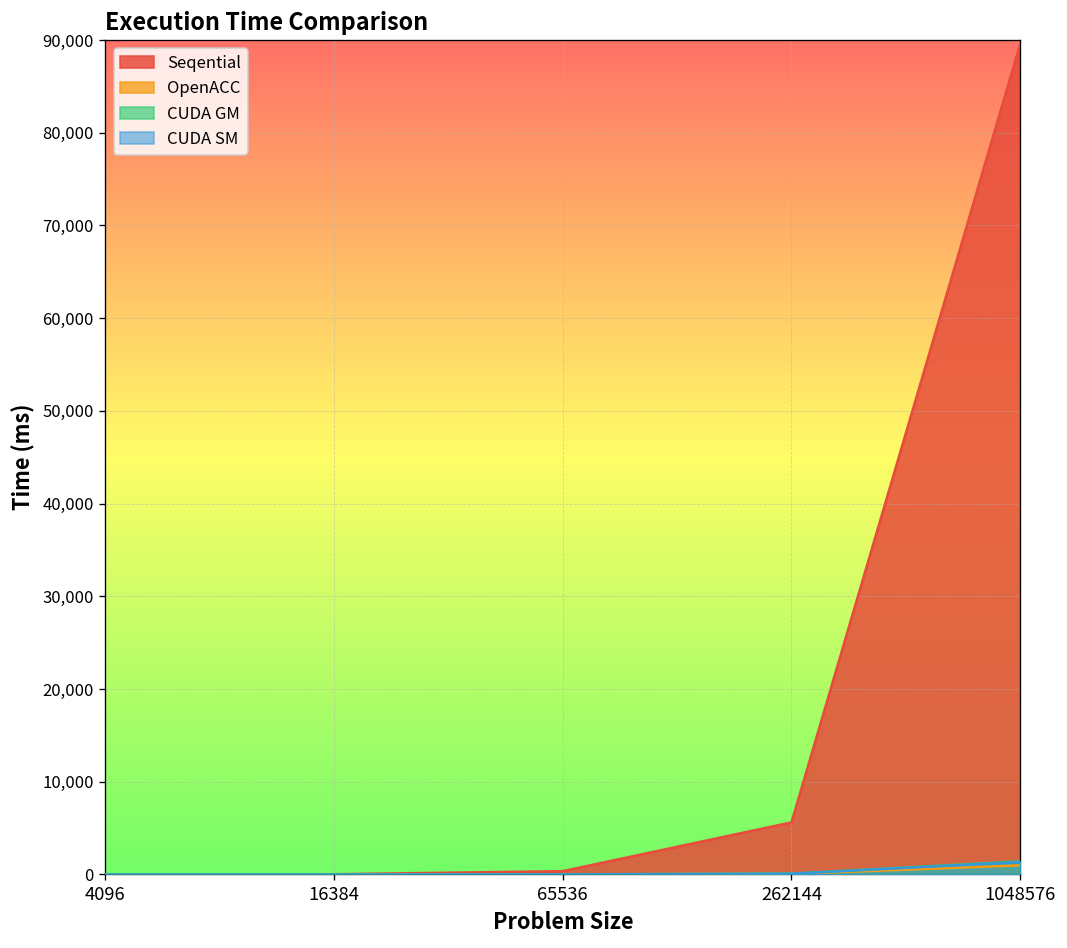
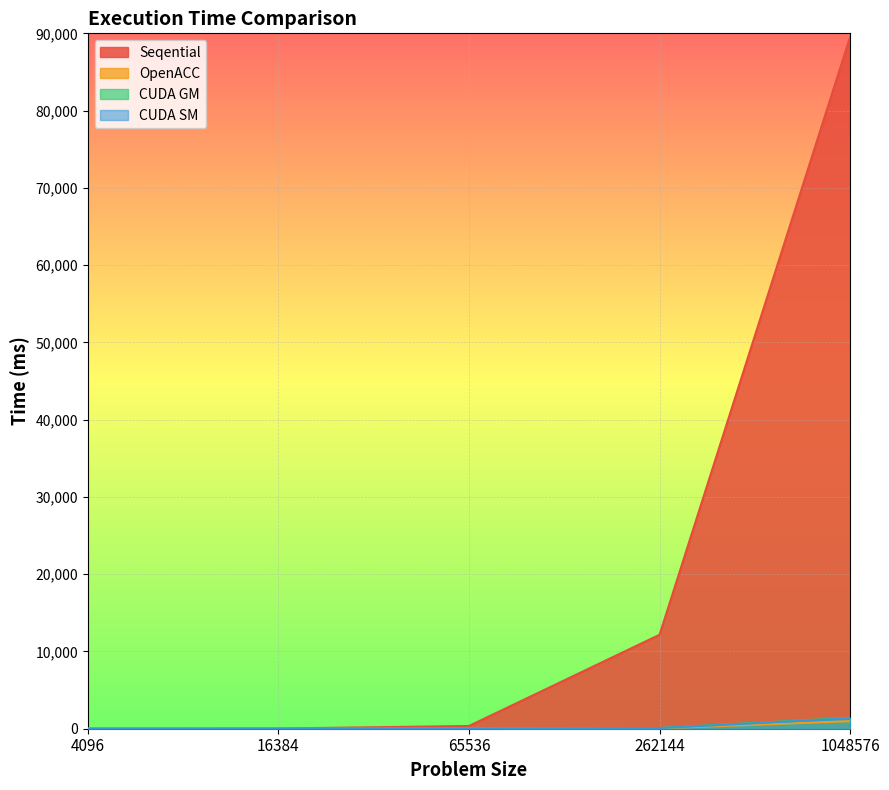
Seqential, 262144: 6,000 -> 12,000
